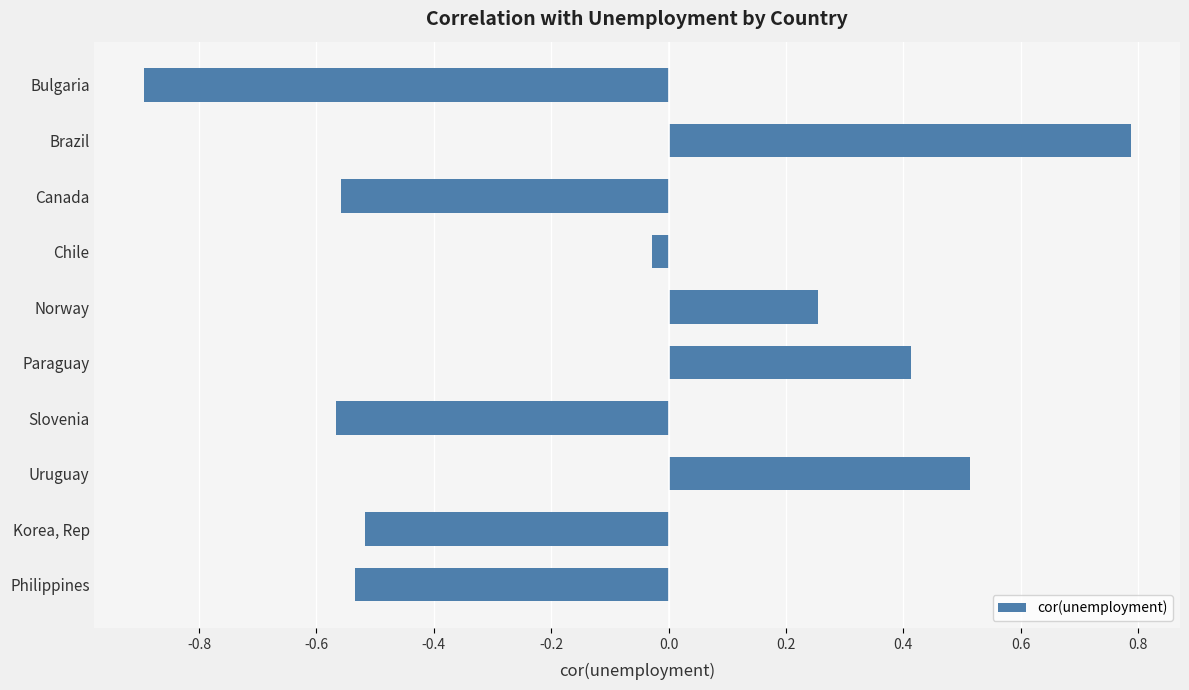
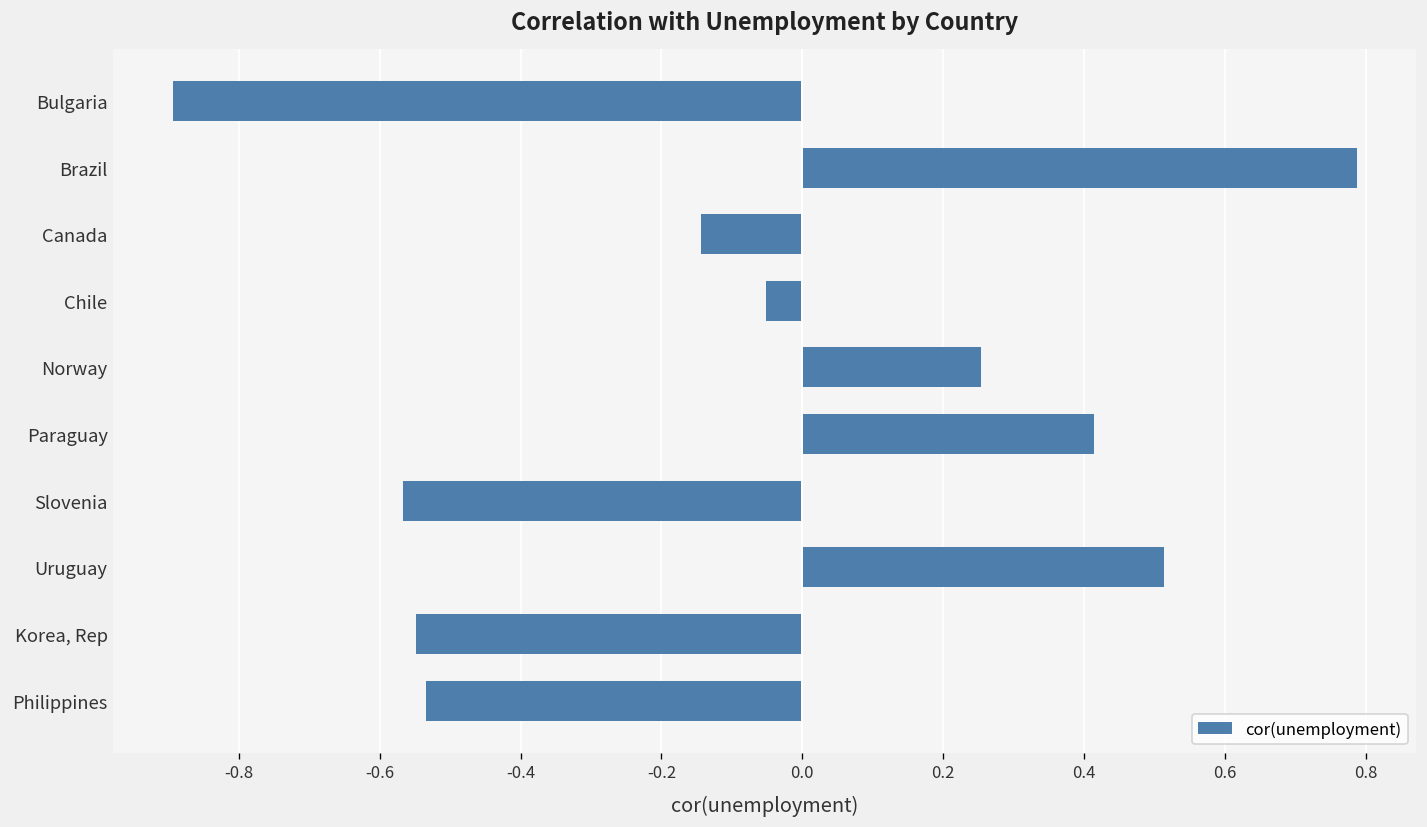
Canada: -0.56 -> -0.14
Chile: -0.03 -> -0.05
Korea, Rep: -0.52 -> -0.55
